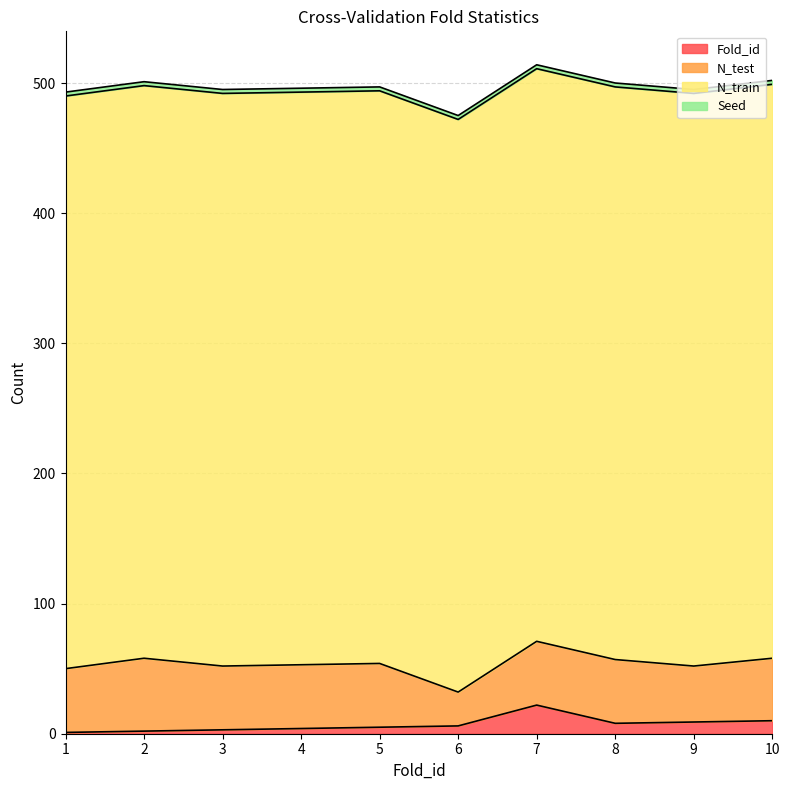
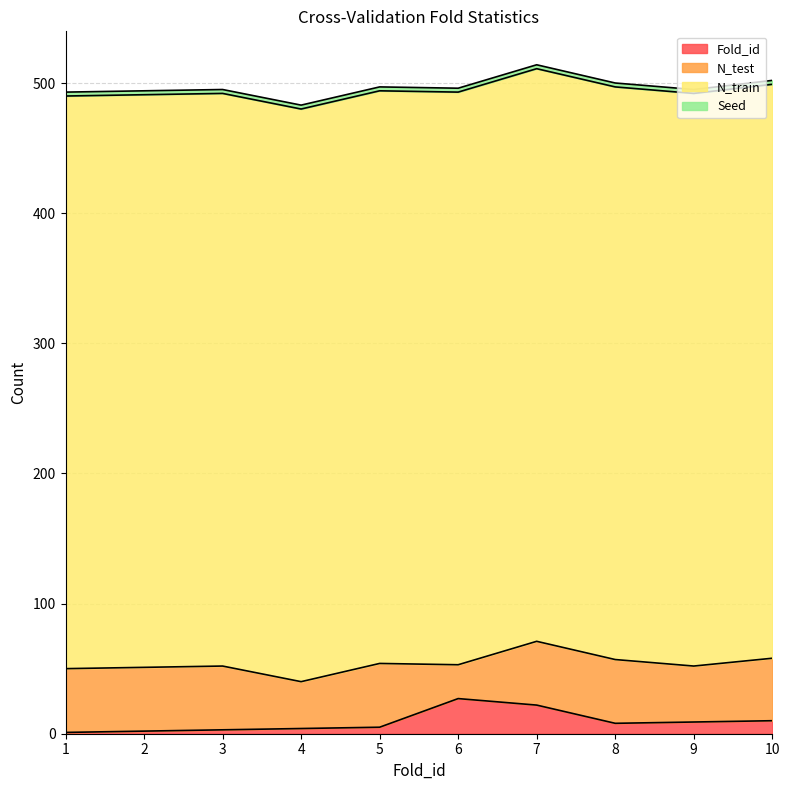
N_test, 2: 56 -> 49
N_test, 4: 49 -> 36
Fold_id, 6: 6 -> 27
